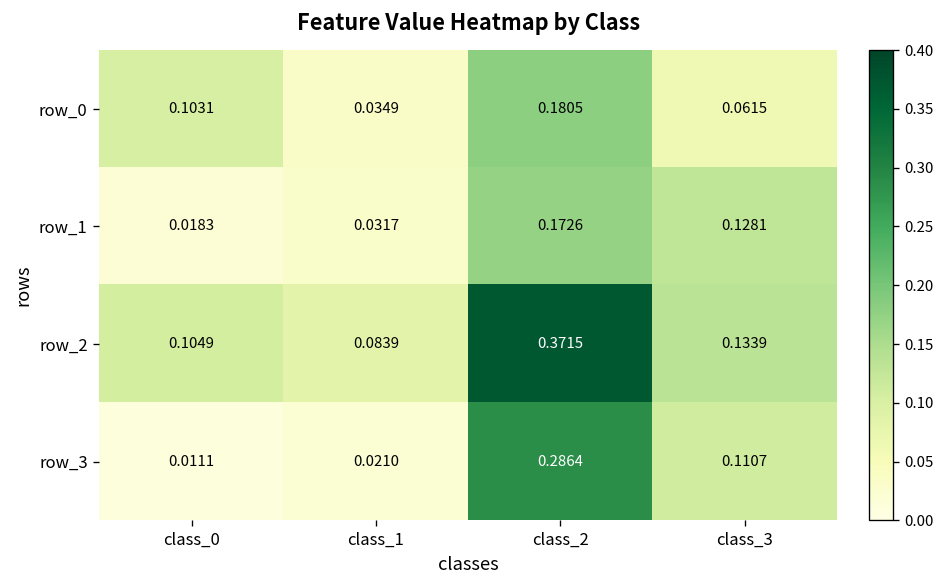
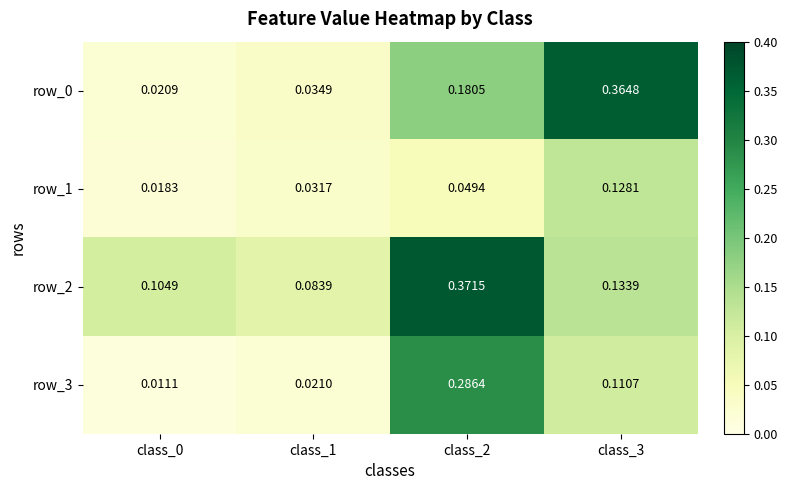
row_0, class_0: 0.1031 -> 0.0209
row_0, class_3: 0.0615 -> 0.3648
row_1, class_2: 0.1726 -> 0.0494
